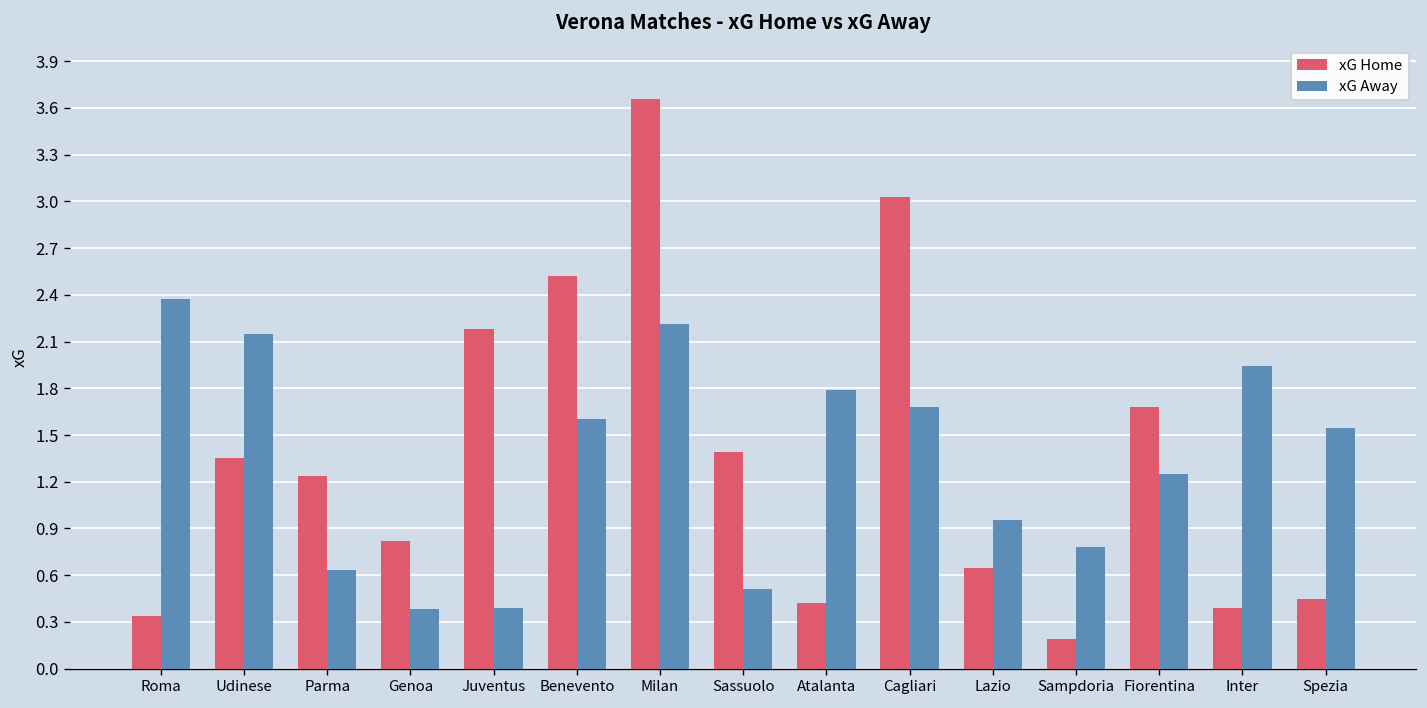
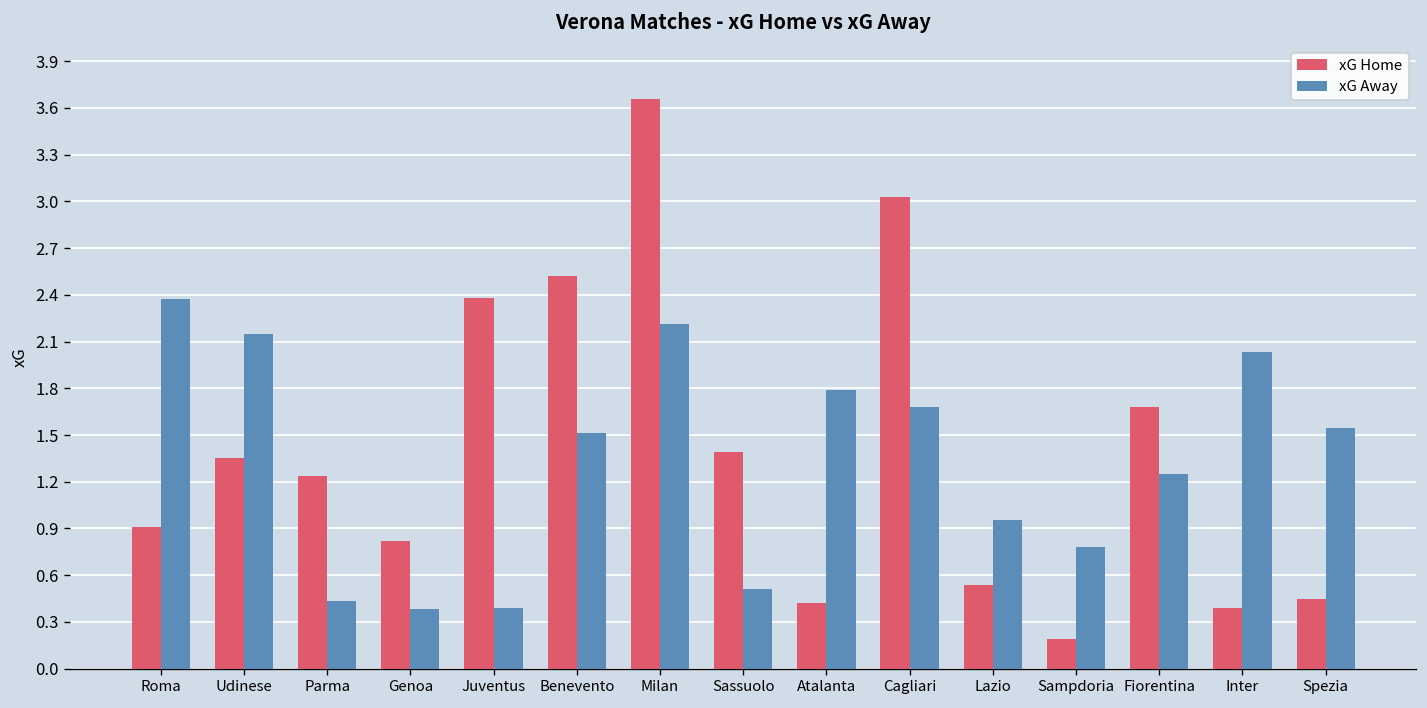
xG Home, Roma: 0.34 -> 0.91
xG Away, Parma: 0.63 -> 0.43
xG Home, Juventus: 2.18 -> 2.38
xG Away, Benevento: 1.60 -> 1.52
xG Home, Lazio: 0.65 -> 0.54
xG Away, Inter: 1.94 -> 2.03
